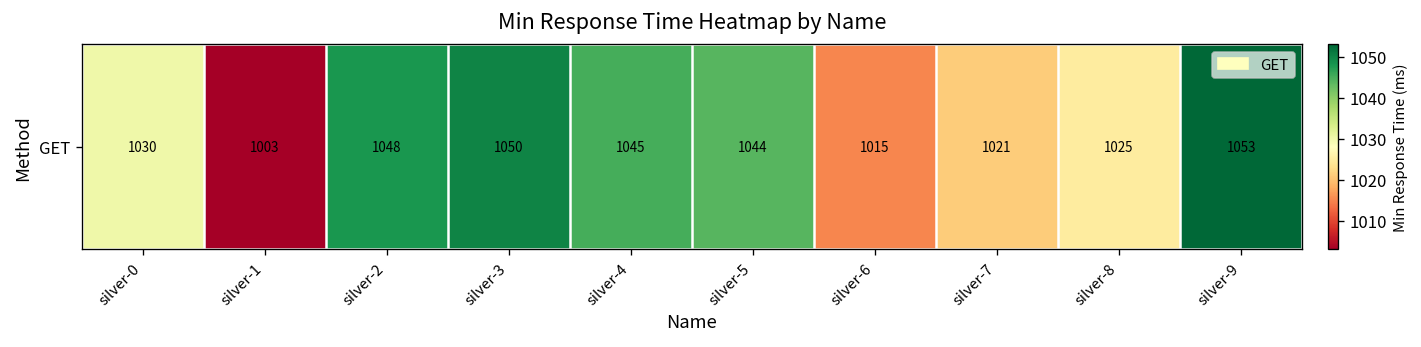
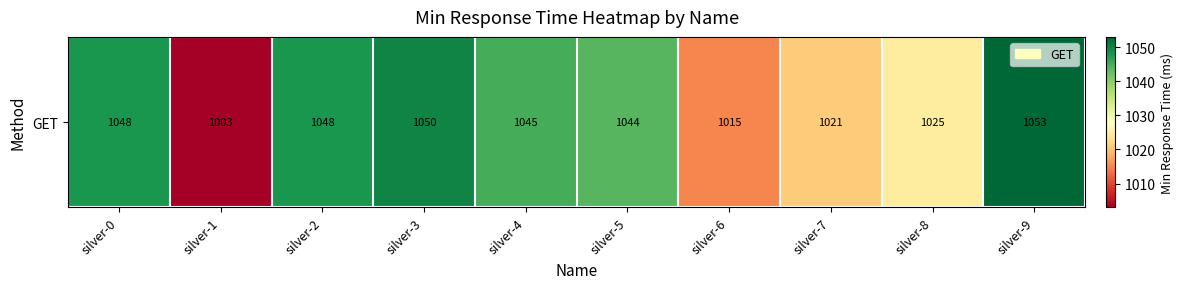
GET, silver-0: 1030 -> 1048
